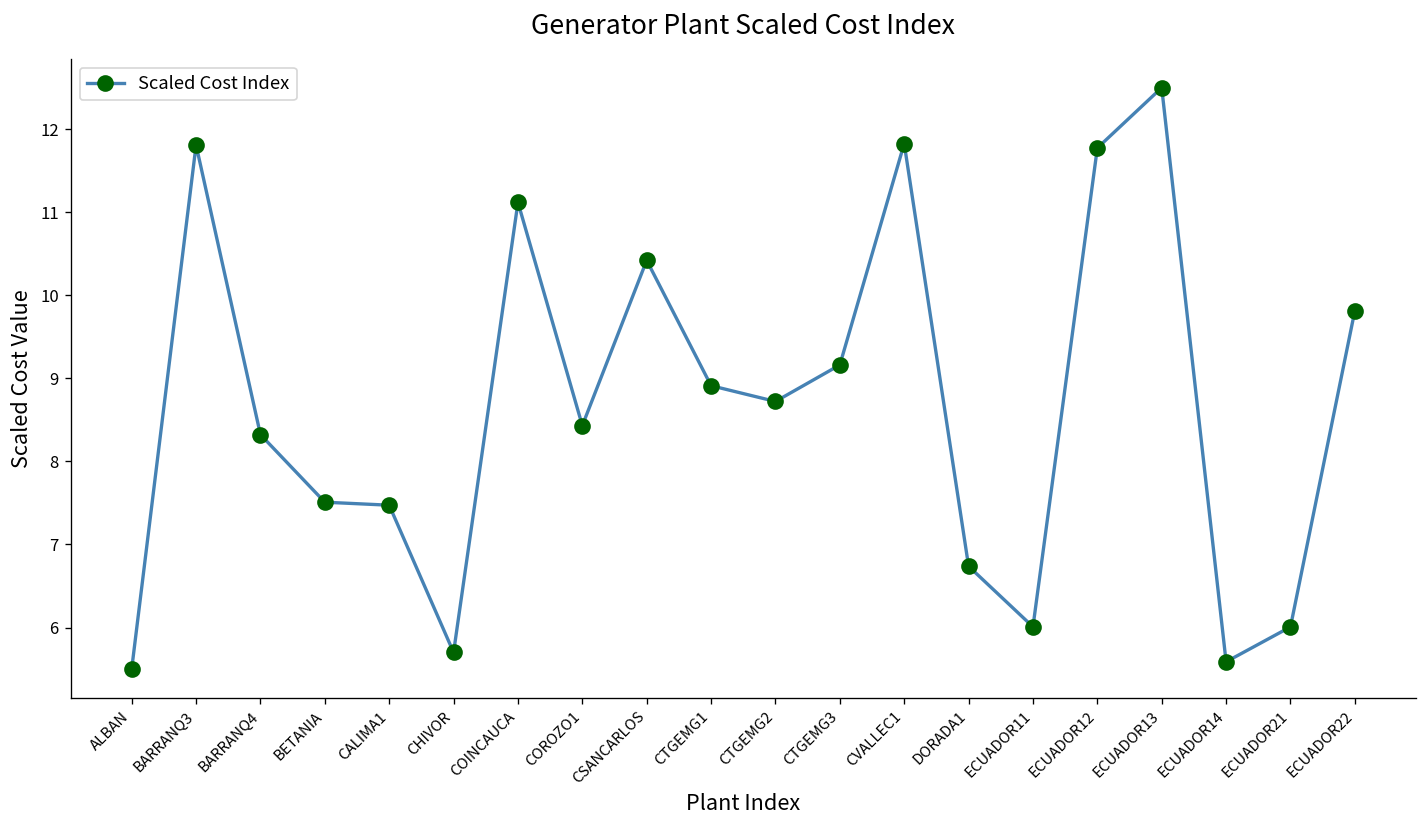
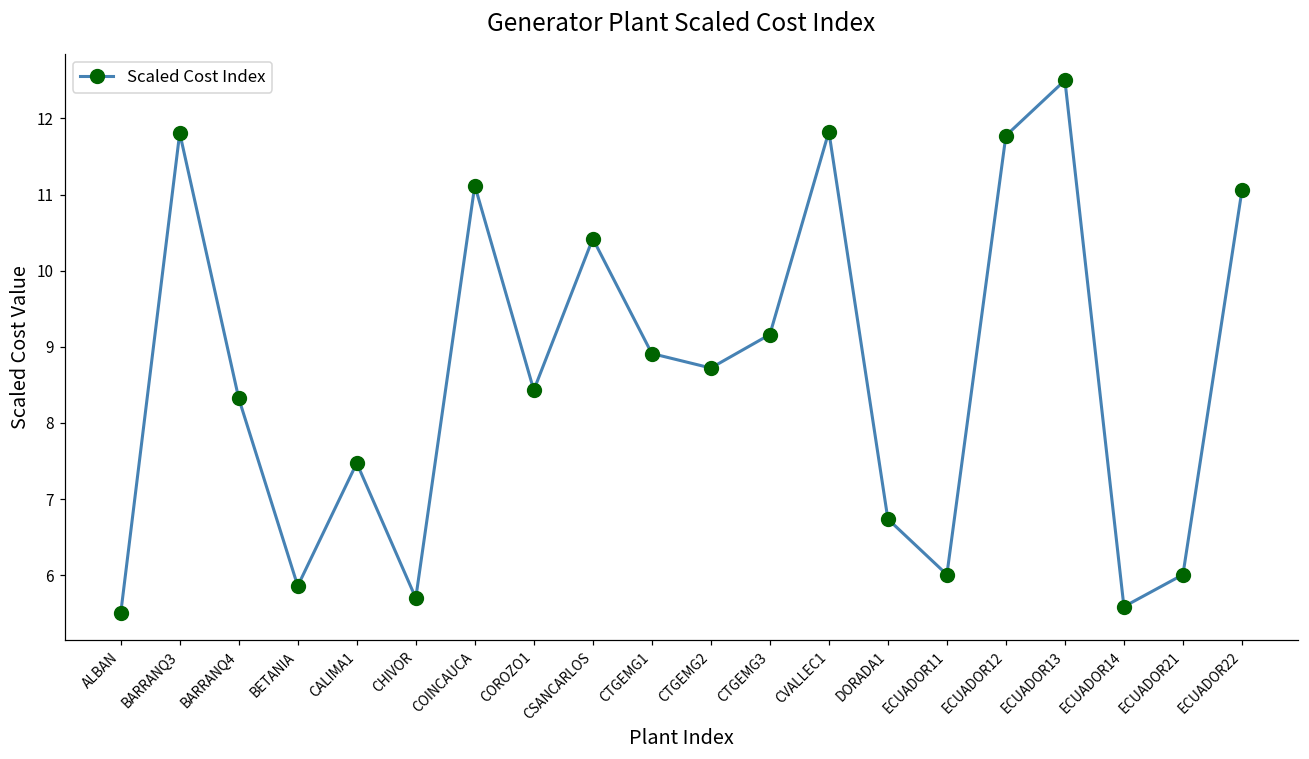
BETANIA: 7.5 -> 5.9
ECUADOR22: 9.8 -> 11.1
